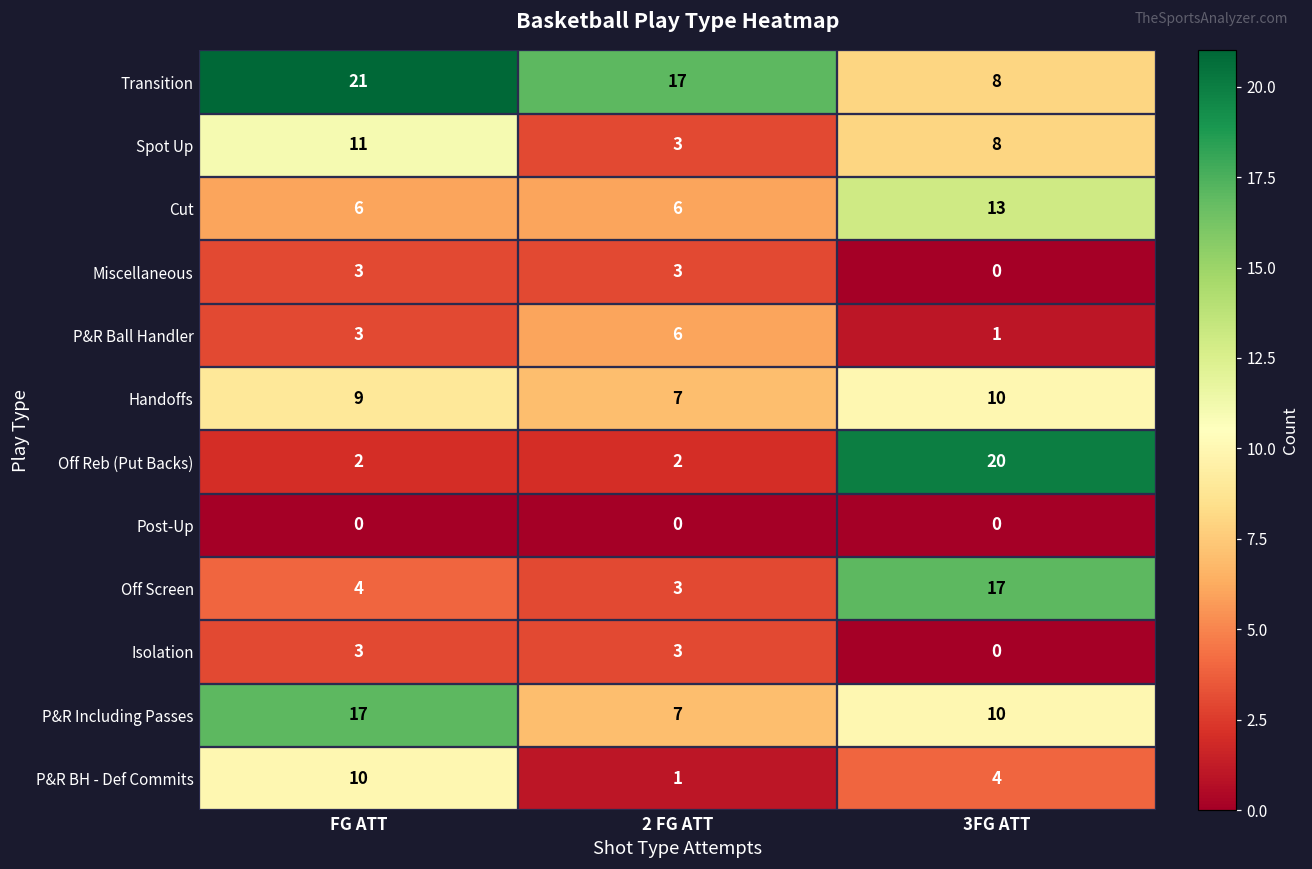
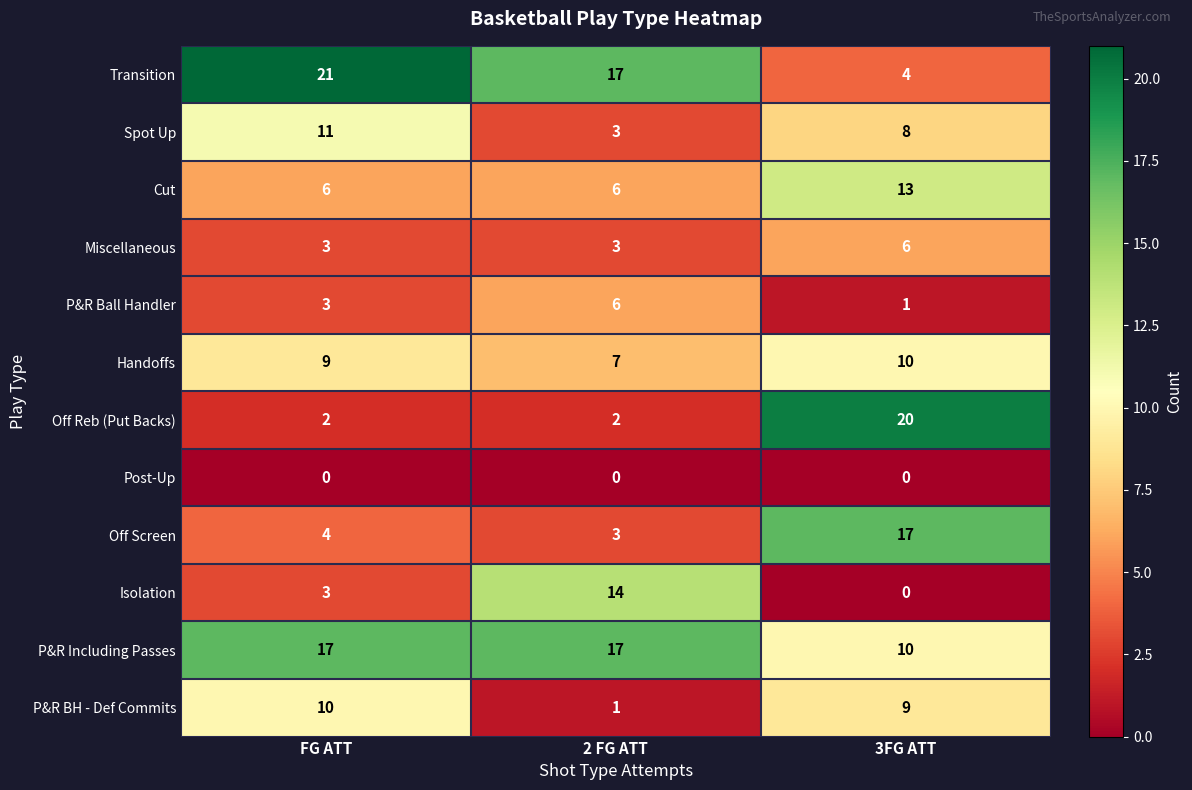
Transition, 3FG ATT: 8 -> 4
Miscellaneous, 3FG ATT: 0 -> 6
Isolation, 2 FG ATT: 3 -> 14
P&R Including Passes, 2 FG ATT: 7 -> 17
P&R BH - Def Commits, 3FG ATT: 4 -> 9
